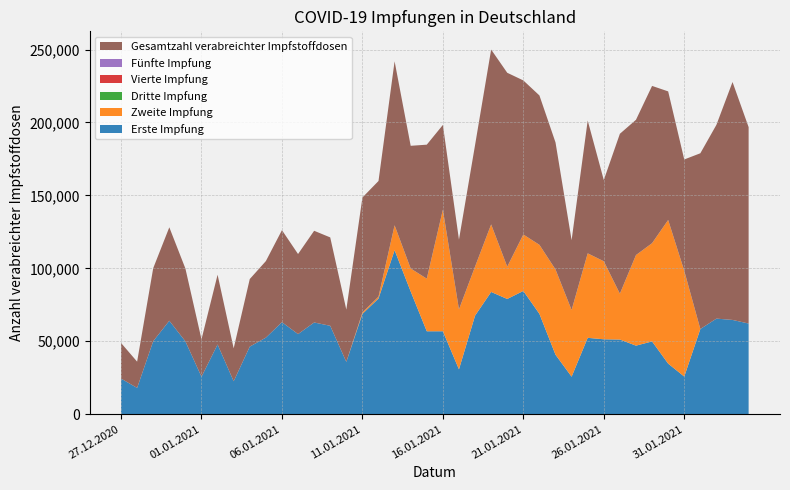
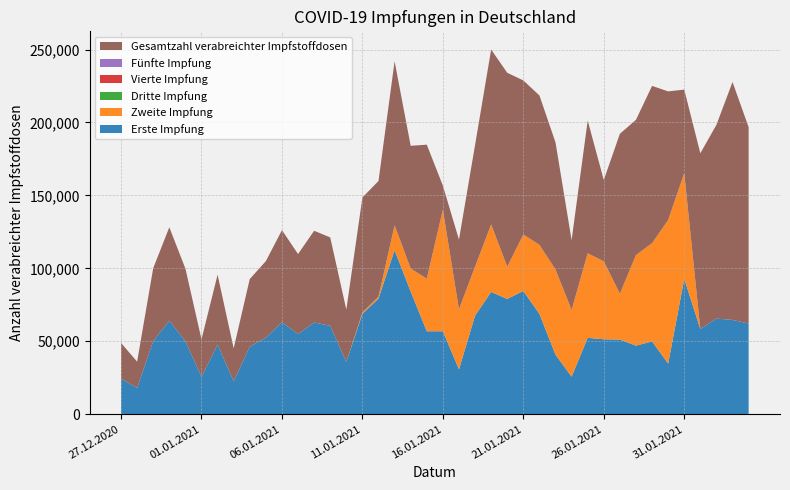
Gesamtzahl verabreichter Impfstoffdosen, 16.01.2021: 58,000 -> 16,000
Erste Impfung, 31.01.2021: 26,000 -> 93,000
Gesamtzahl verabreichter Impfstoffdosen, 31.01.2021: 76,000 -> 57,000
